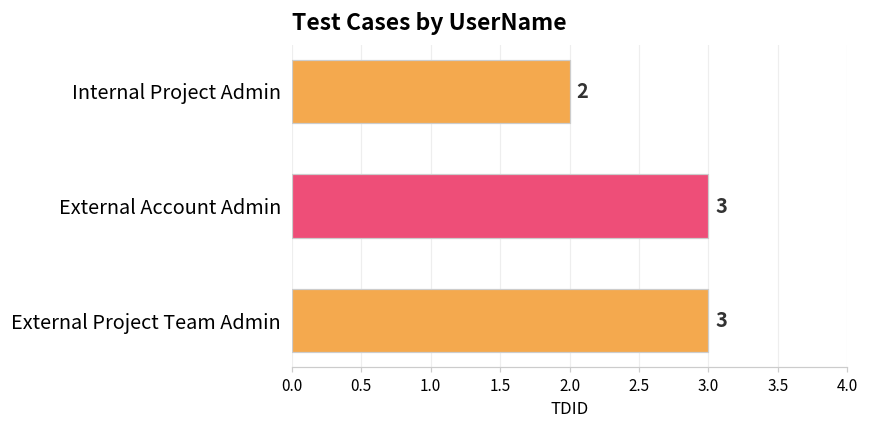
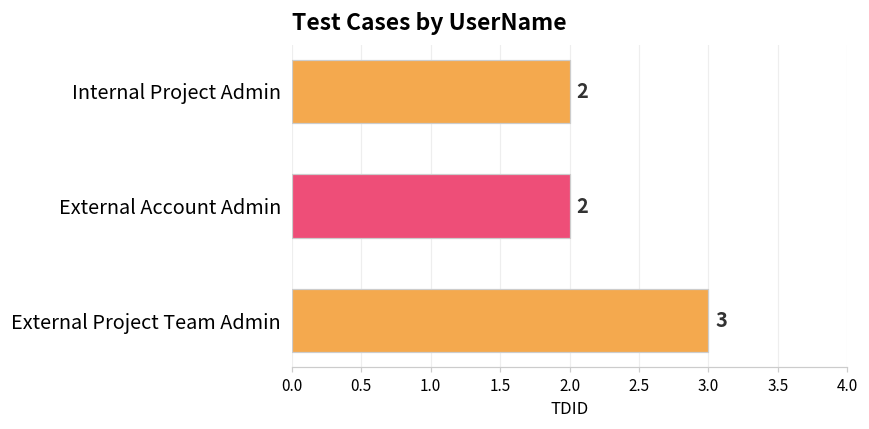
External Account Admin: 3 -> 2
